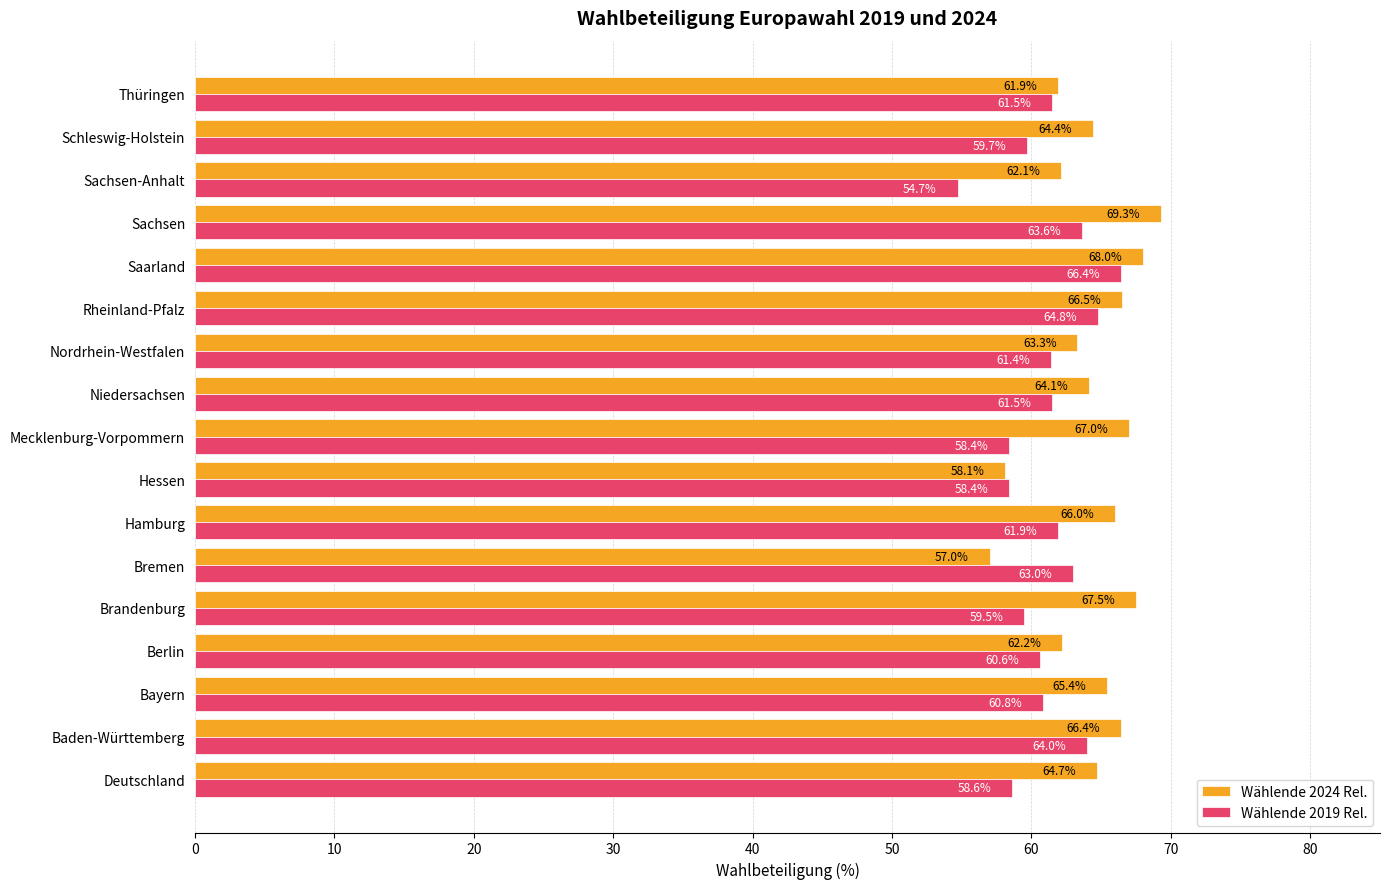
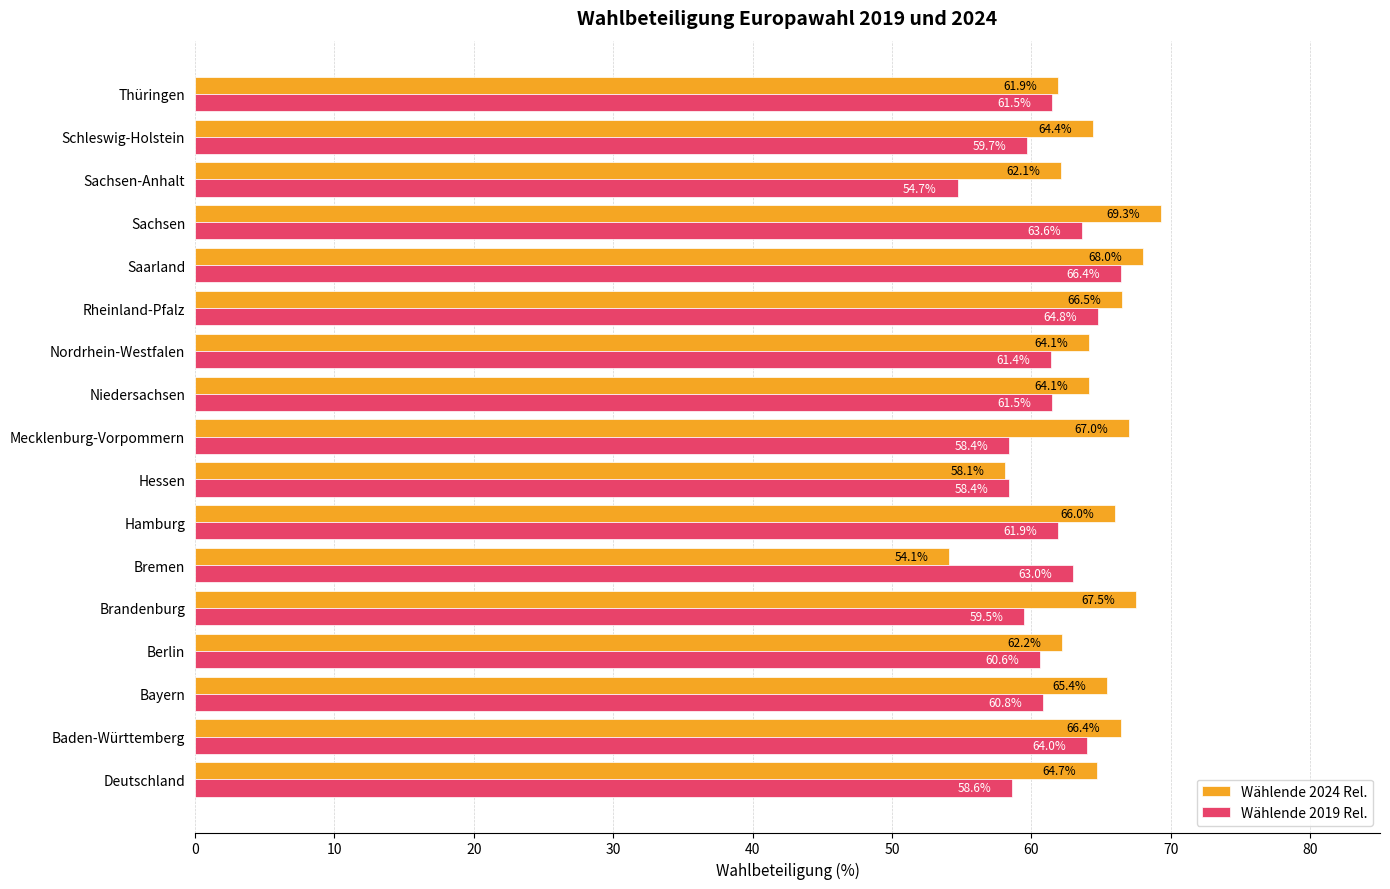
Wählende 2024 Rel., Nordrhein-Westfalen: 63.3% -> 64.1%
Wählende 2024 Rel., Bremen: 57.0% -> 54.1%
